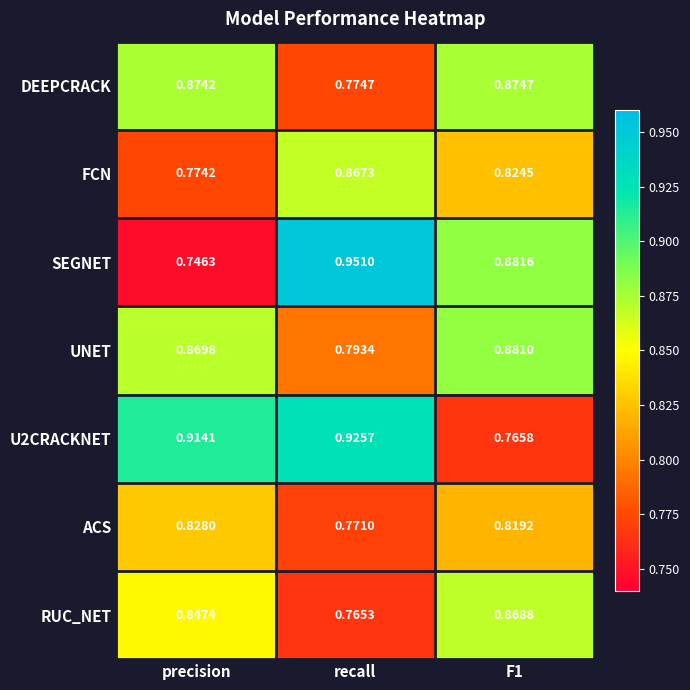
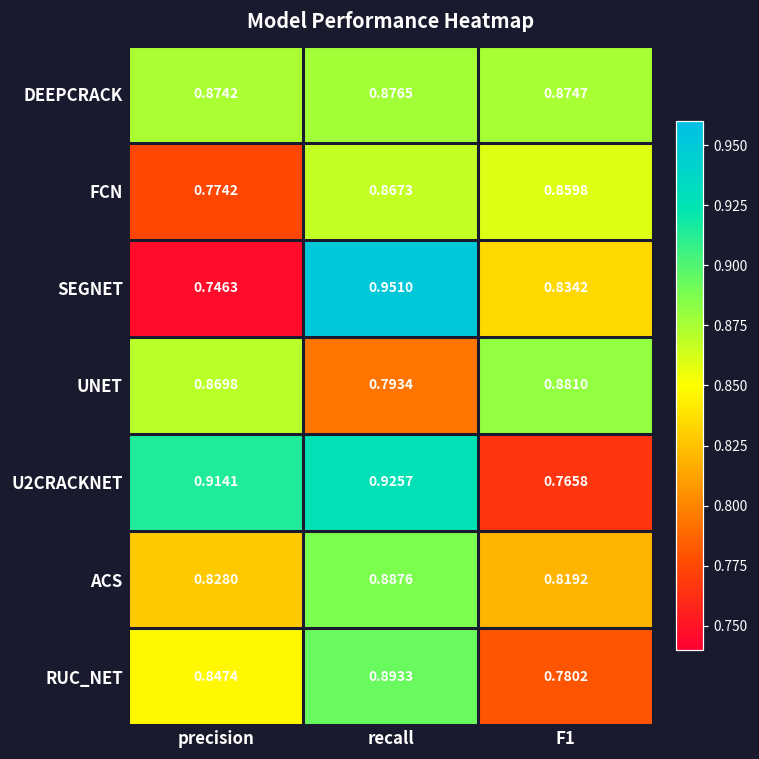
DEEPCRACK, recall: 0.7747 -> 0.8765
FCN, F1: 0.8245 -> 0.8598
SEGNET, F1: 0.8816 -> 0.8342
ACS, recall: 0.7710 -> 0.8876
RUC_NET, recall: 0.7653 -> 0.8933
RUC_NET, F1: 0.8688 -> 0.7802
